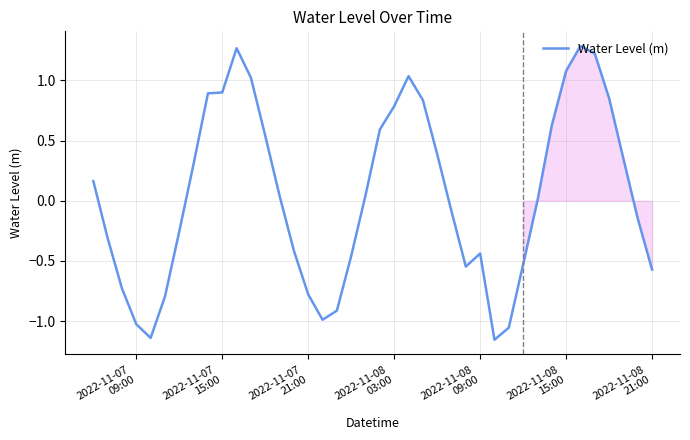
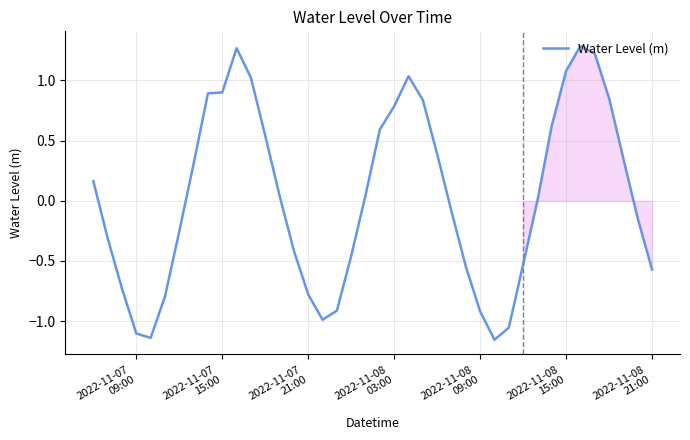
Water Level (m), 2022-11-07 09:00: -1.03 -> -1.10
Water Level (m), 2022-11-08 09:00: -0.44 -> -0.92
